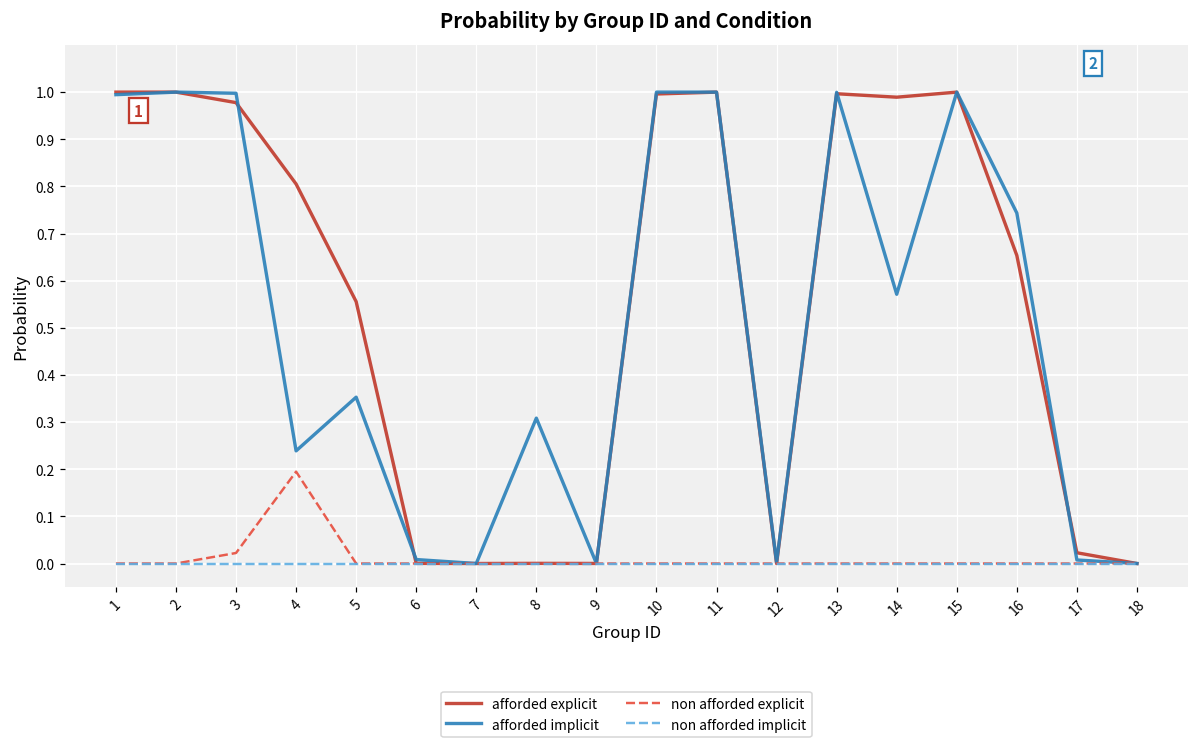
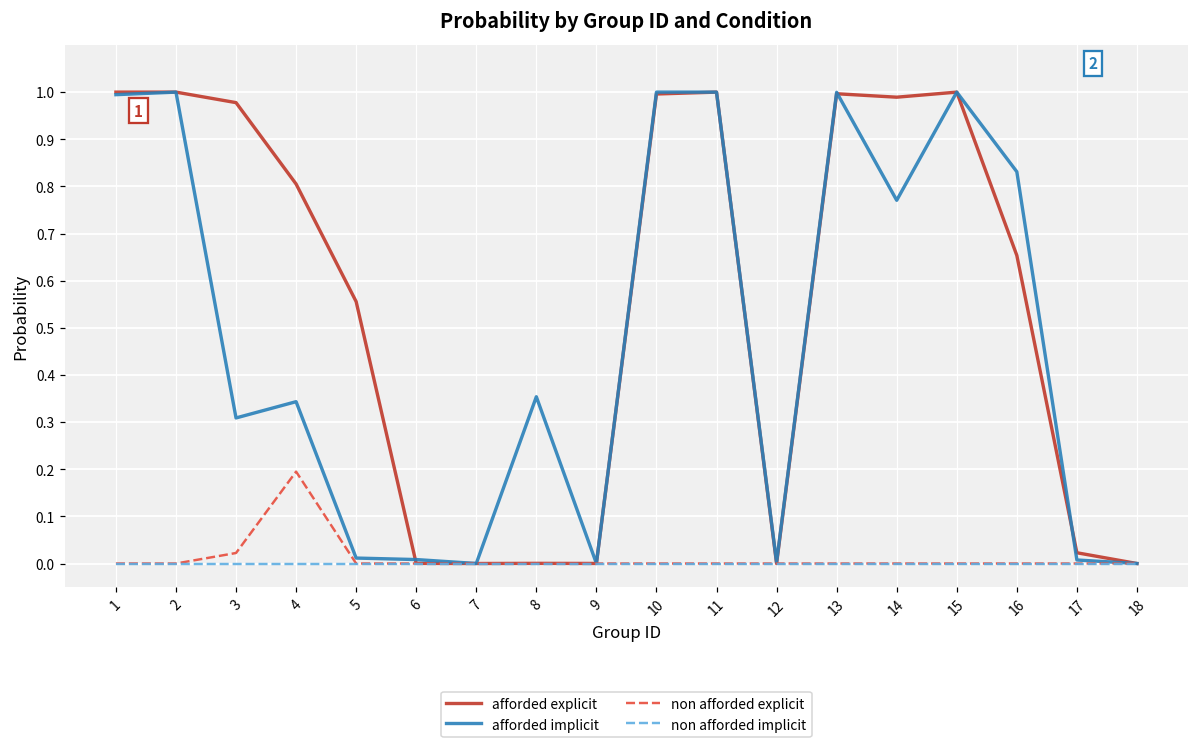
afforded implicit, 3: 1.00 -> 0.31
afforded implicit, 4: 0.24 -> 0.34
afforded implicit, 5: 0.35 -> 0.01
afforded implicit, 8: 0.31 -> 0.35
afforded implicit, 14: 0.57 -> 0.77
afforded implicit, 16: 0.74 -> 0.83
